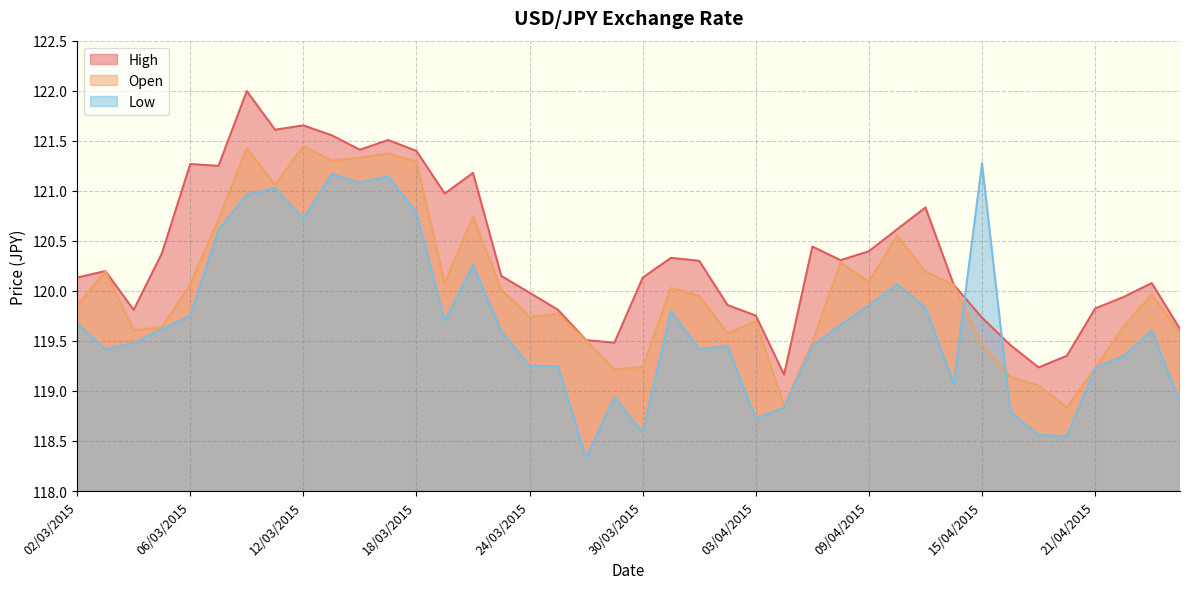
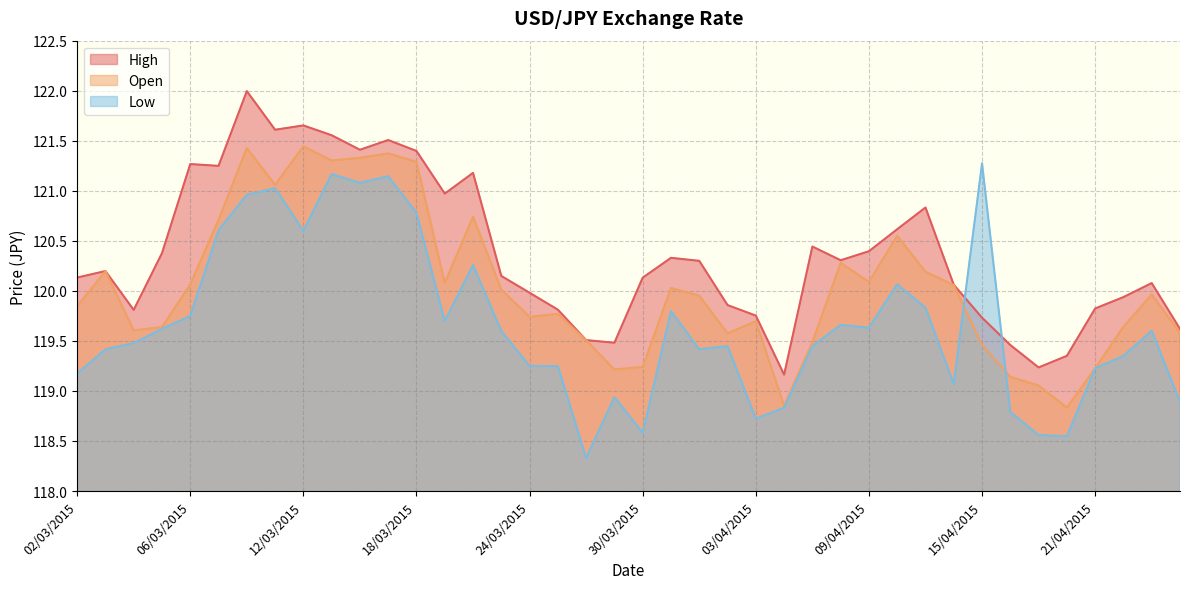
Low, 02/03/2015: 119.67 -> 119.17
Low, 12/03/2015: 120.72 -> 120.60
Low, 09/04/2015: 119.86 -> 119.63
